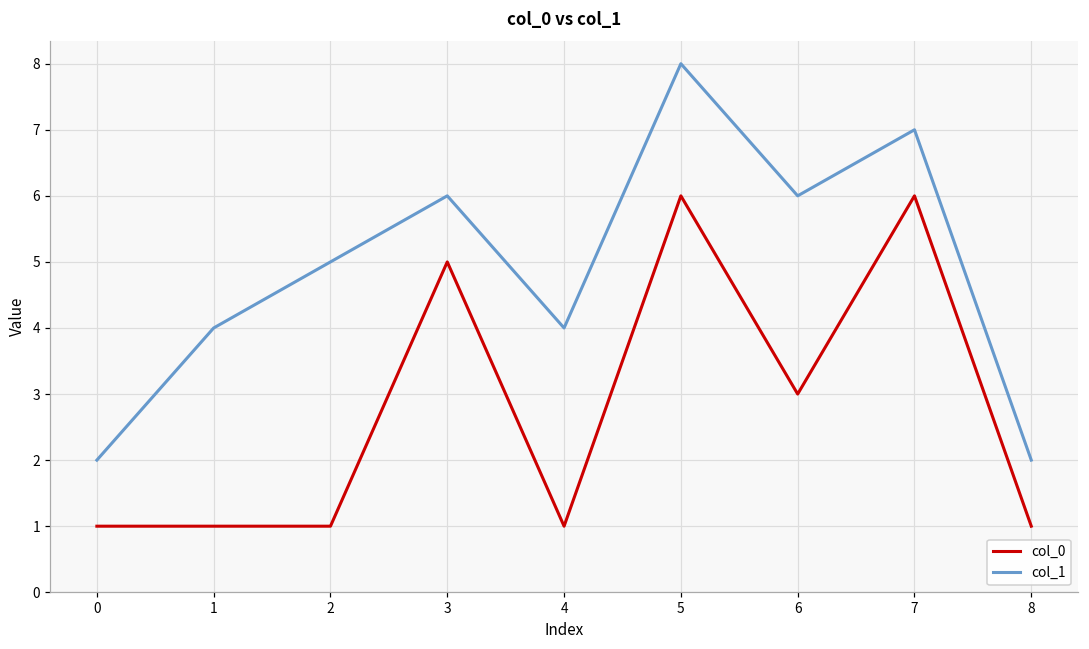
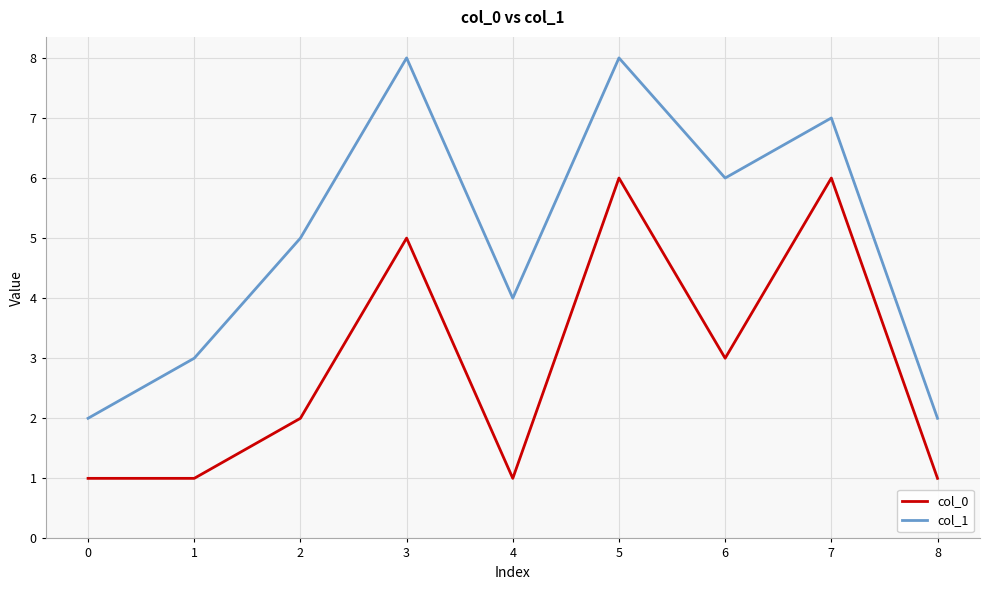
col_1, 1: 4 -> 3
col_0, 2: 1 -> 2
col_1, 3: 6 -> 8
